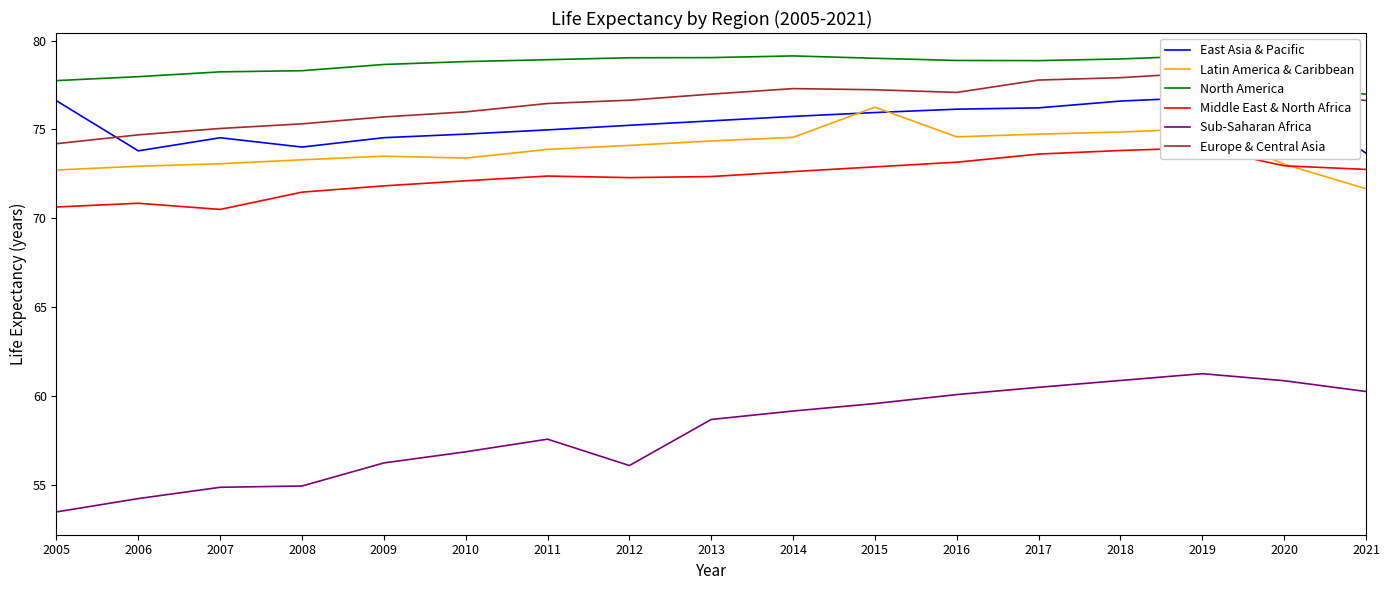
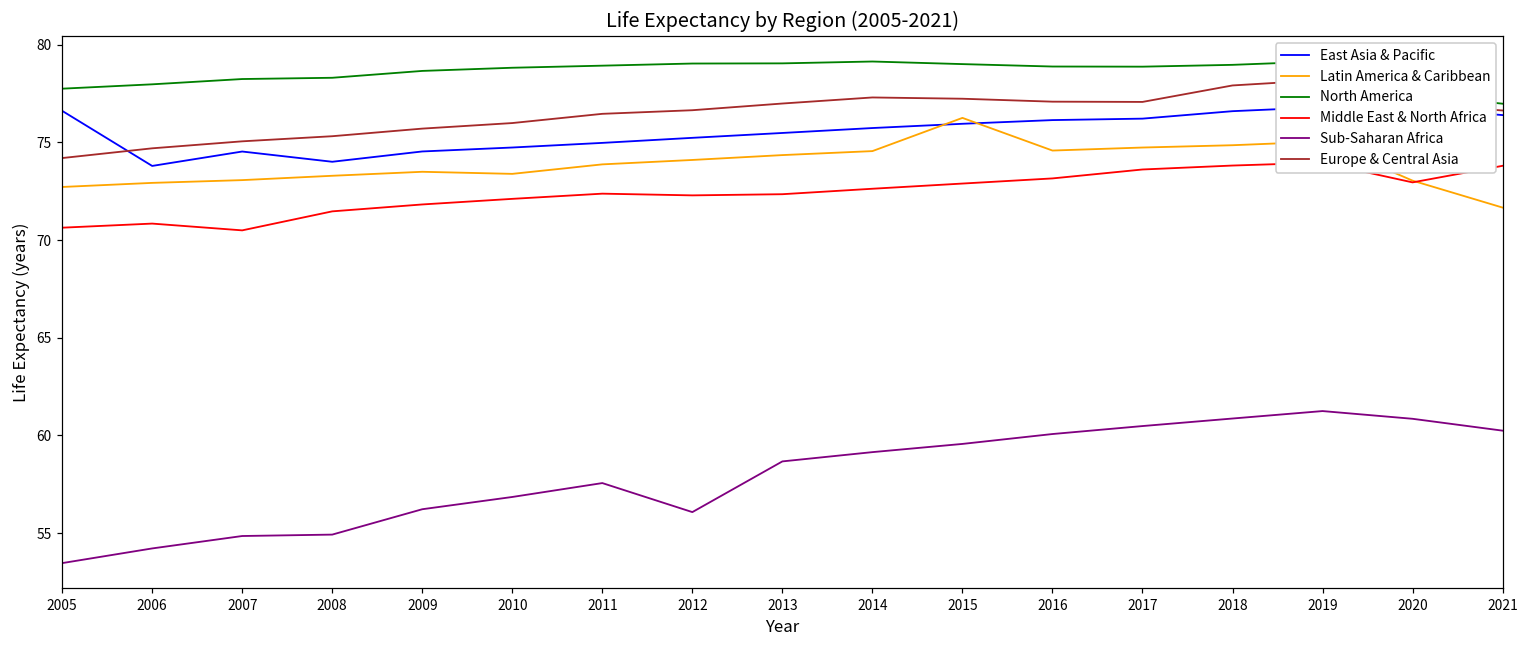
Europe & Central Asia, 2017: 77.8 -> 77.1
East Asia & Pacific, 2021: 73.7 -> 76.4
Middle East & North Africa, 2021: 72.7 -> 73.8
